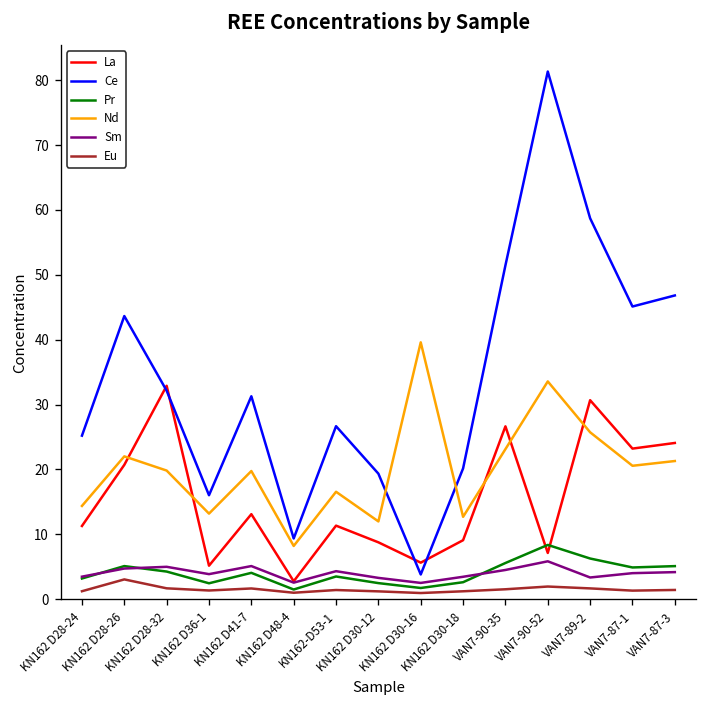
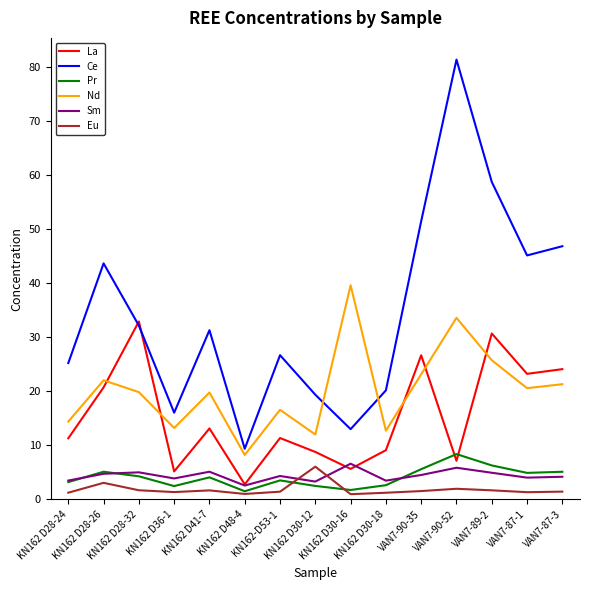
Eu, KN162 D30-12: 1 -> 6
Ce, KN162 D30-16: 4 -> 13
Sm, KN162 D30-16: 3 -> 7
Sm, VAN7-89-2: 3 -> 5
